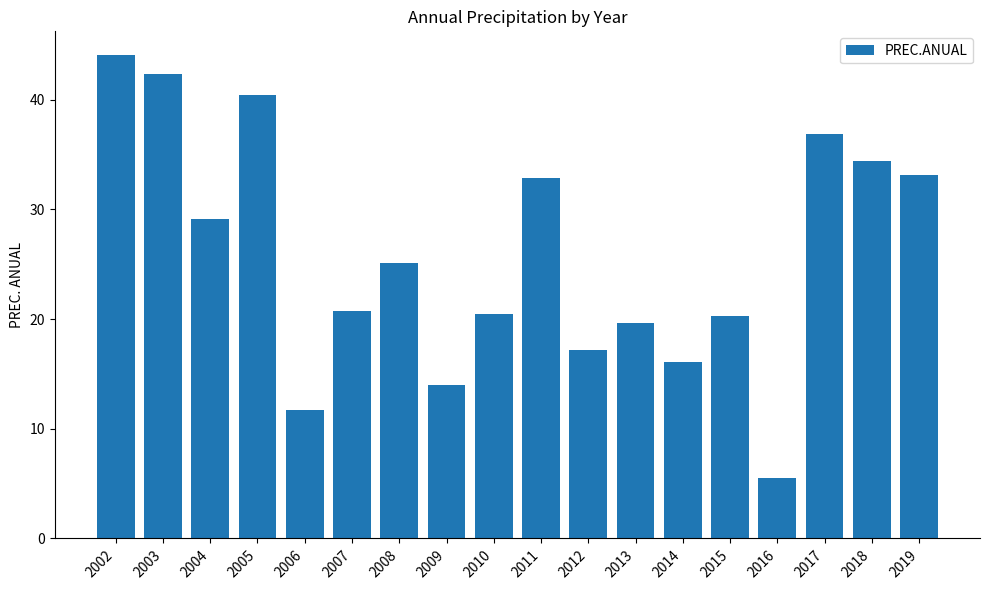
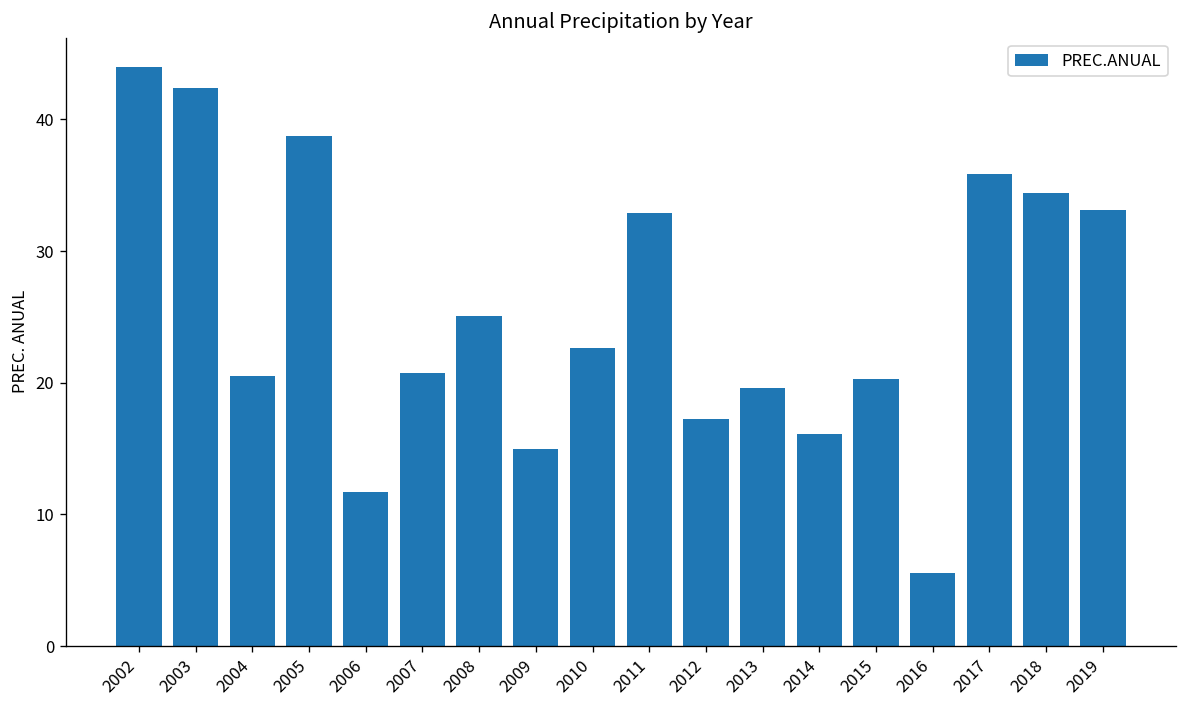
2004: 29.1 -> 20.5
2005: 40.4 -> 38.7
2009: 14.0 -> 15.0
2010: 20.4 -> 22.6
2017: 36.8 -> 35.9
